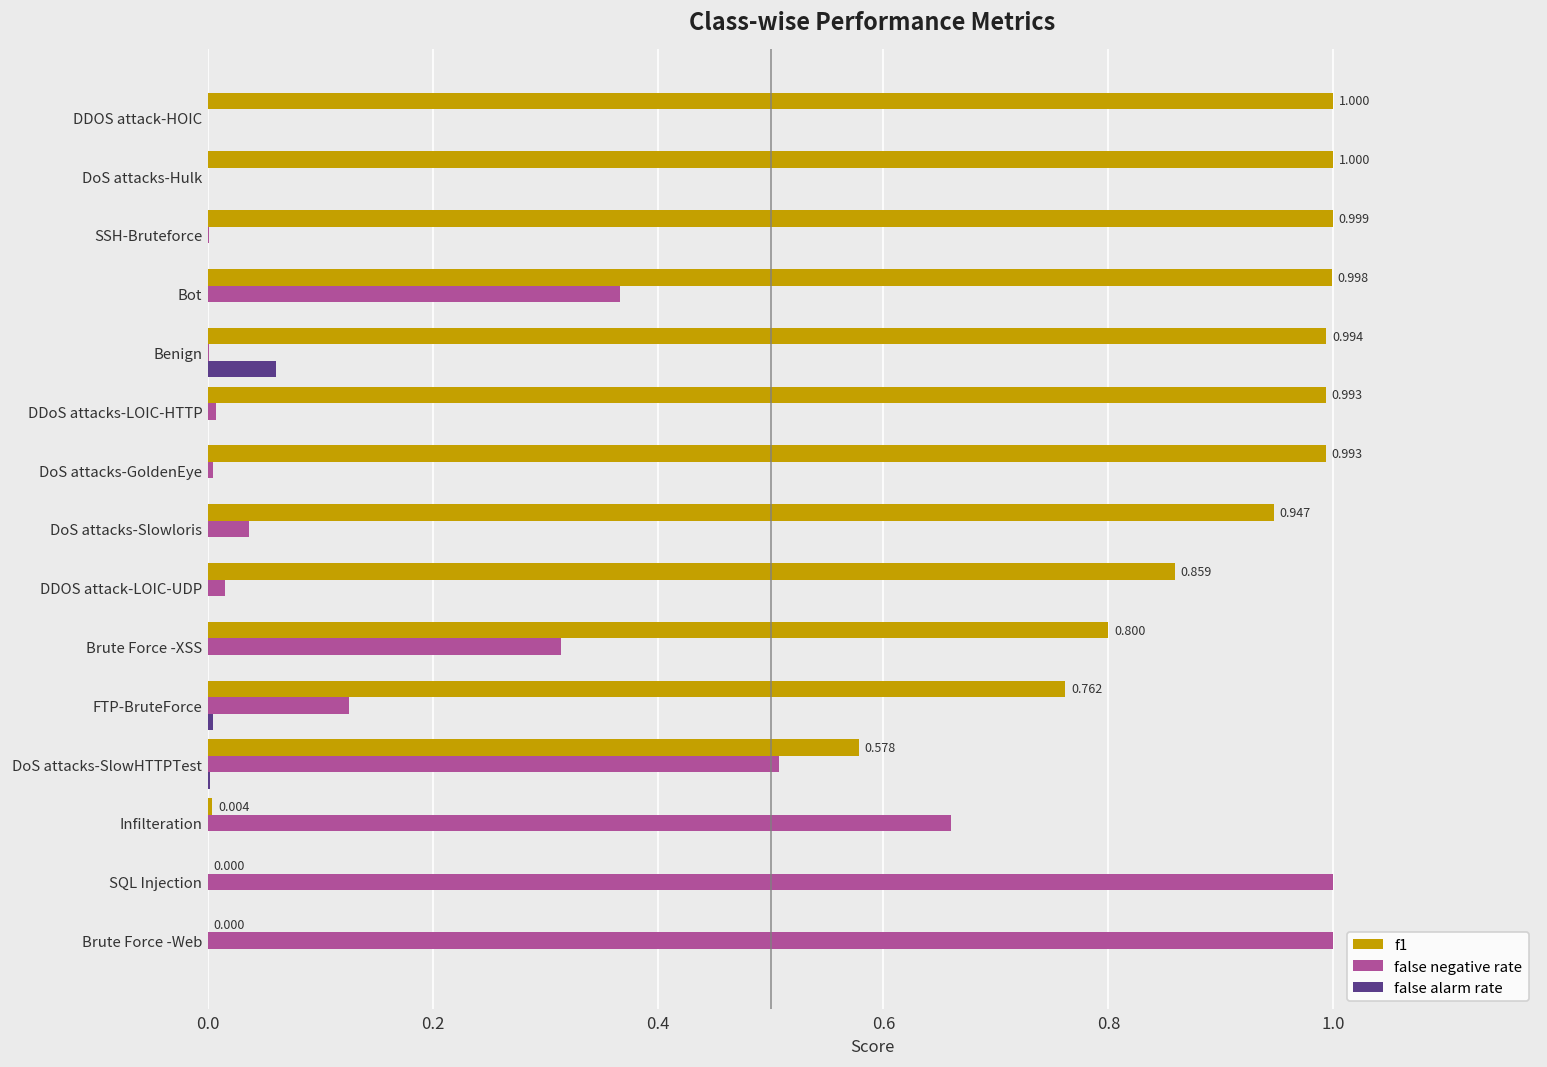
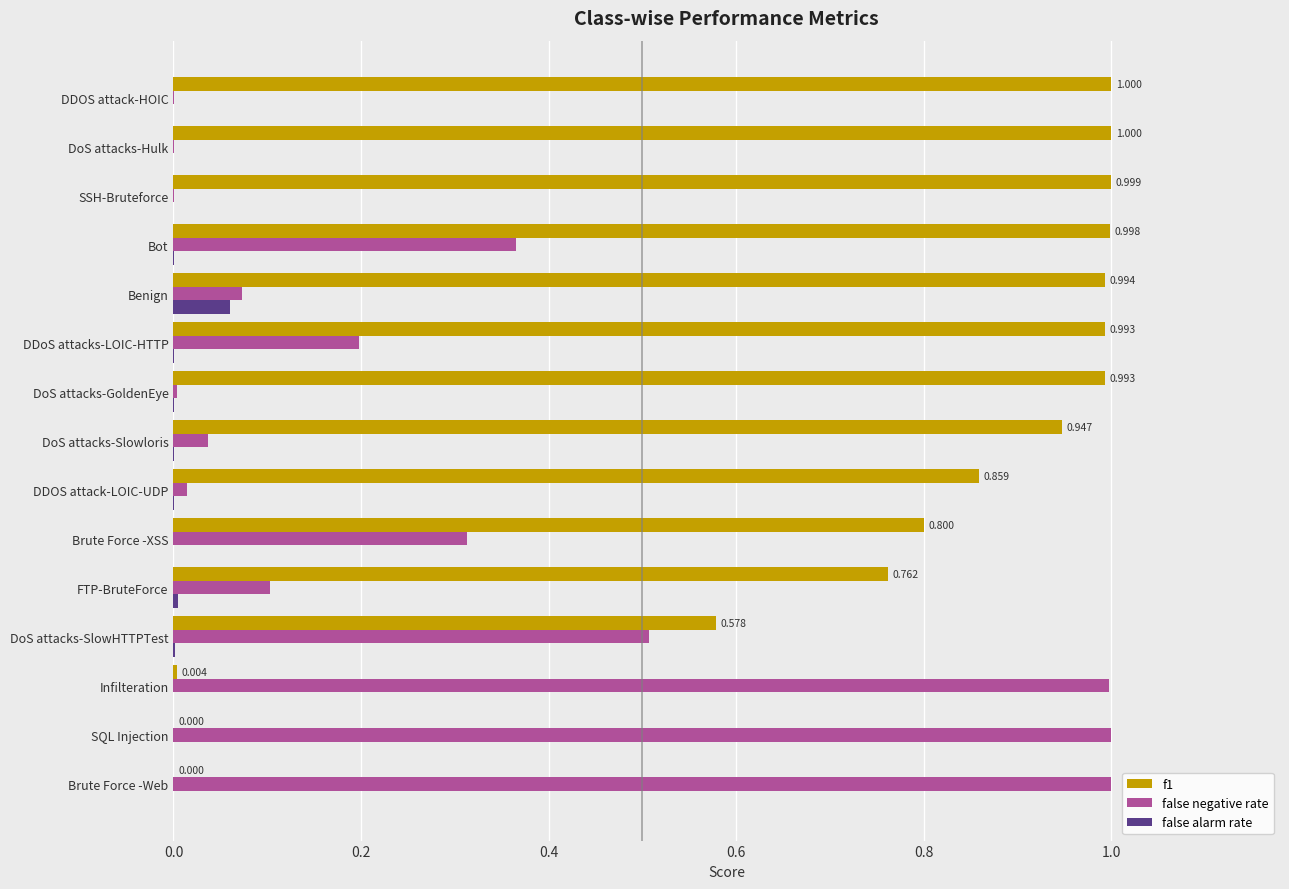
false negative rate, Benign: 0.00 -> 0.07
false negative rate, DDoS attacks-LOIC-HTTP: 0.01 -> 0.20
false negative rate, FTP-BruteForce: 0.12 -> 0.10
false negative rate, Infilteration: 0.66 -> 1.00
